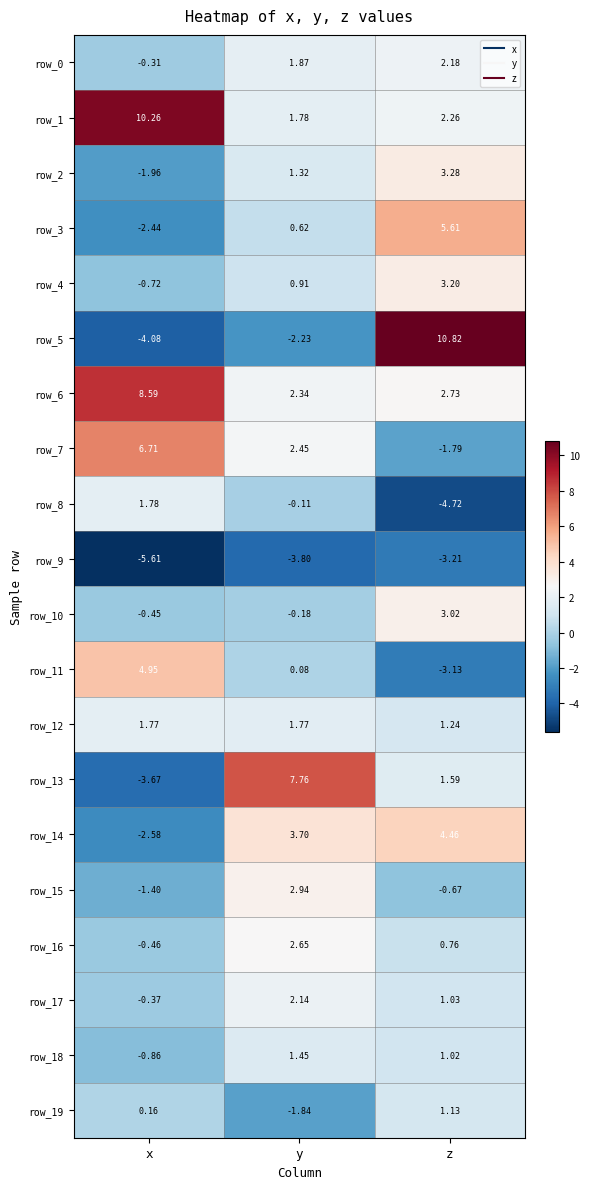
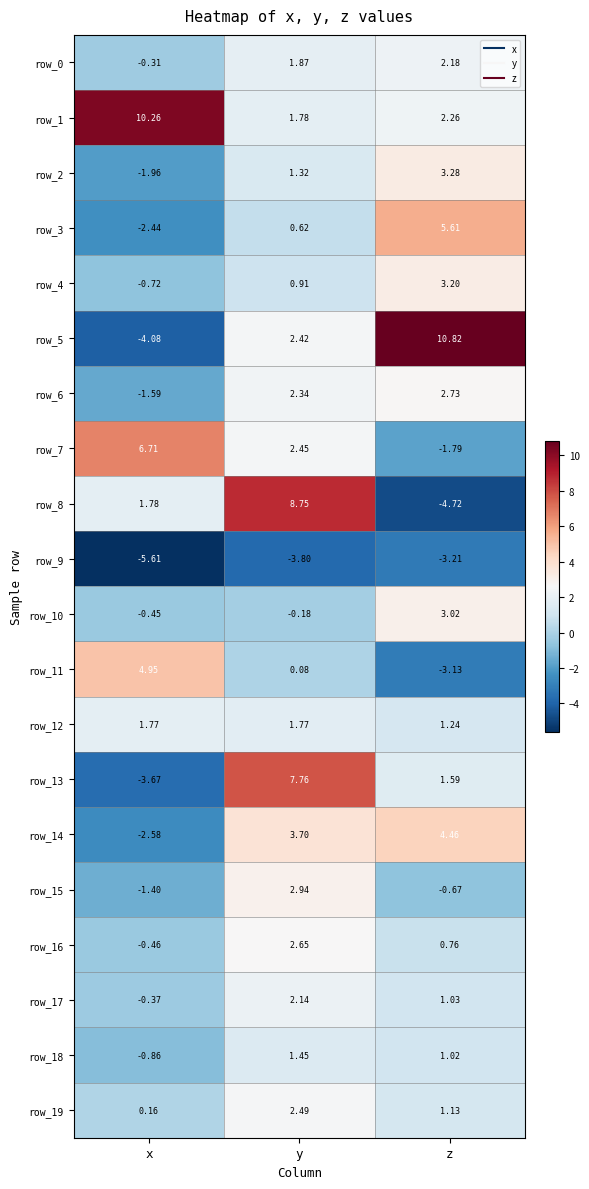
row_5, y: -2.23 -> 2.42
row_6, x: 8.59 -> -1.59
row_8, y: -0.11 -> 8.75
row_19, y: -1.84 -> 2.49
